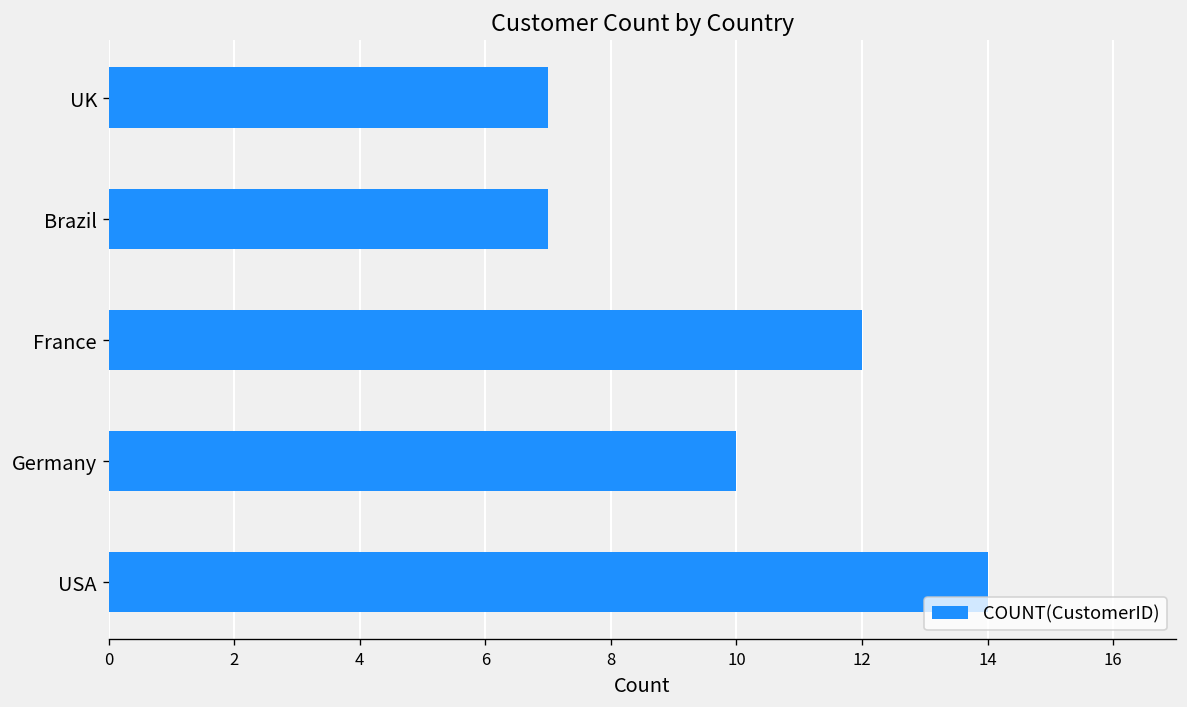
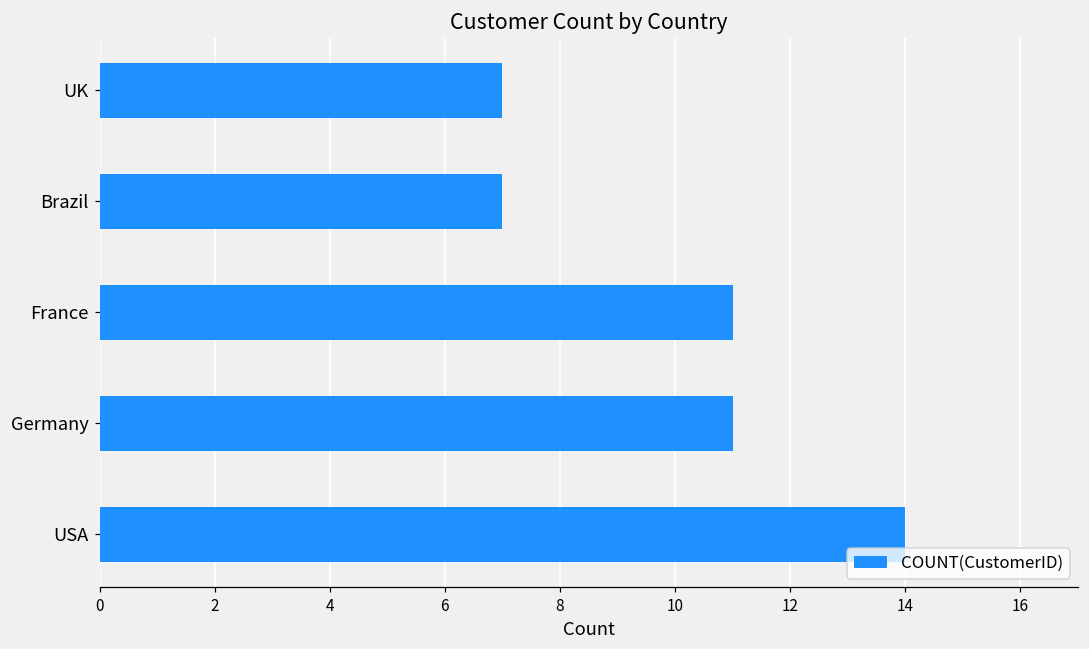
France: 12 -> 11
Germany: 10 -> 11
